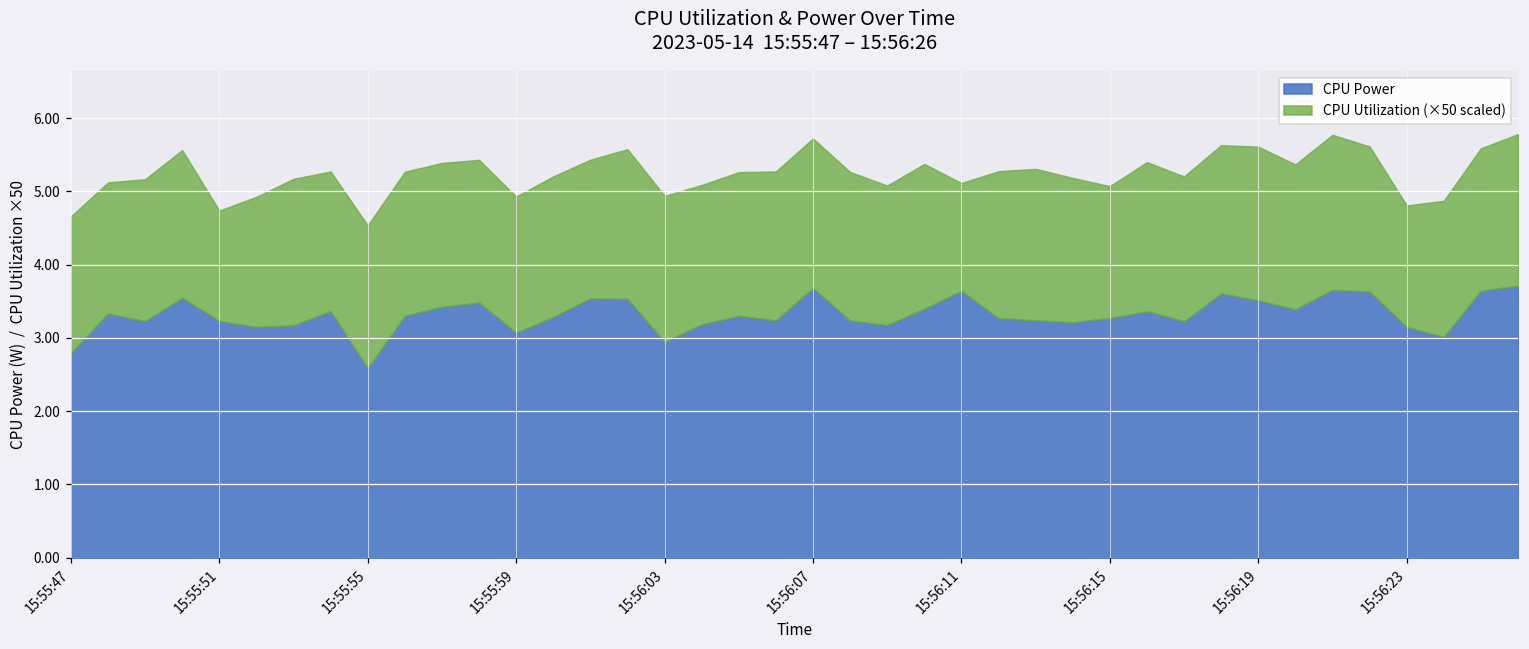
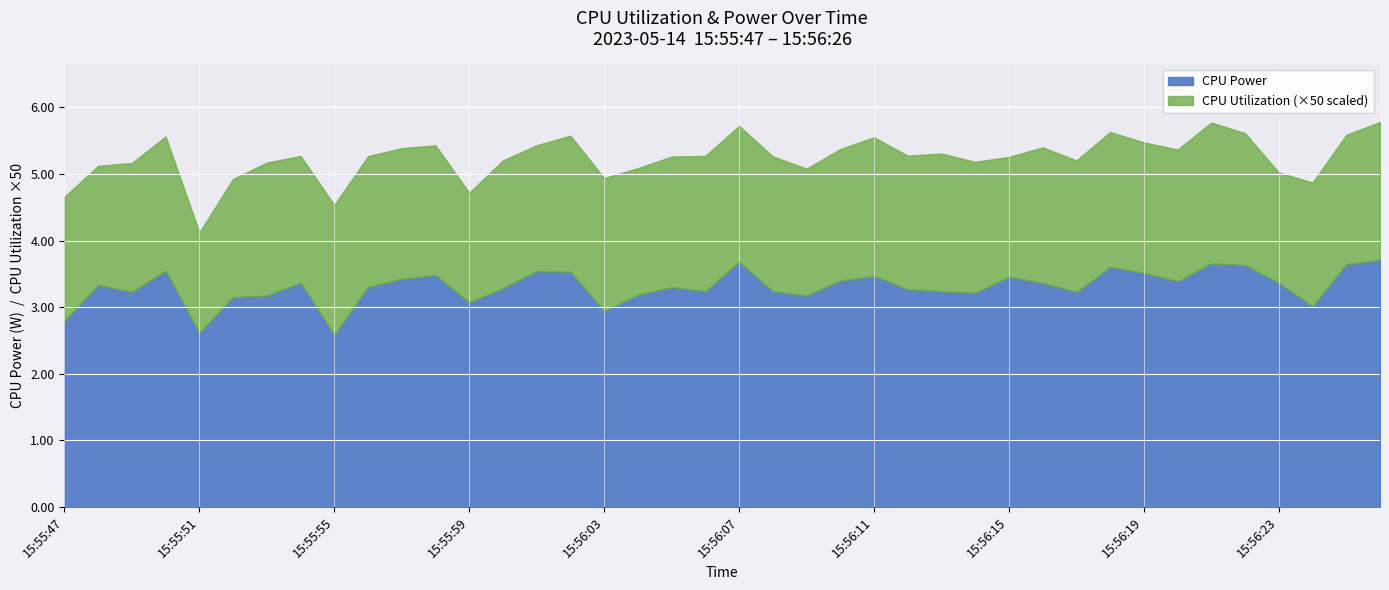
CPU Power, 15:55:51: 3.2 -> 2.6
CPU Utilization (×50 scaled), 15:55:59: 1.9 -> 1.6
CPU Power, 15:56:11: 3.6 -> 3.5
CPU Utilization (×50 scaled), 15:56:11: 1.5 -> 2.1
CPU Power, 15:56:15: 3.3 -> 3.5
CPU Utilization (×50 scaled), 15:56:19: 2.1 -> 2.0
CPU Power, 15:56:23: 3.1 -> 3.4
